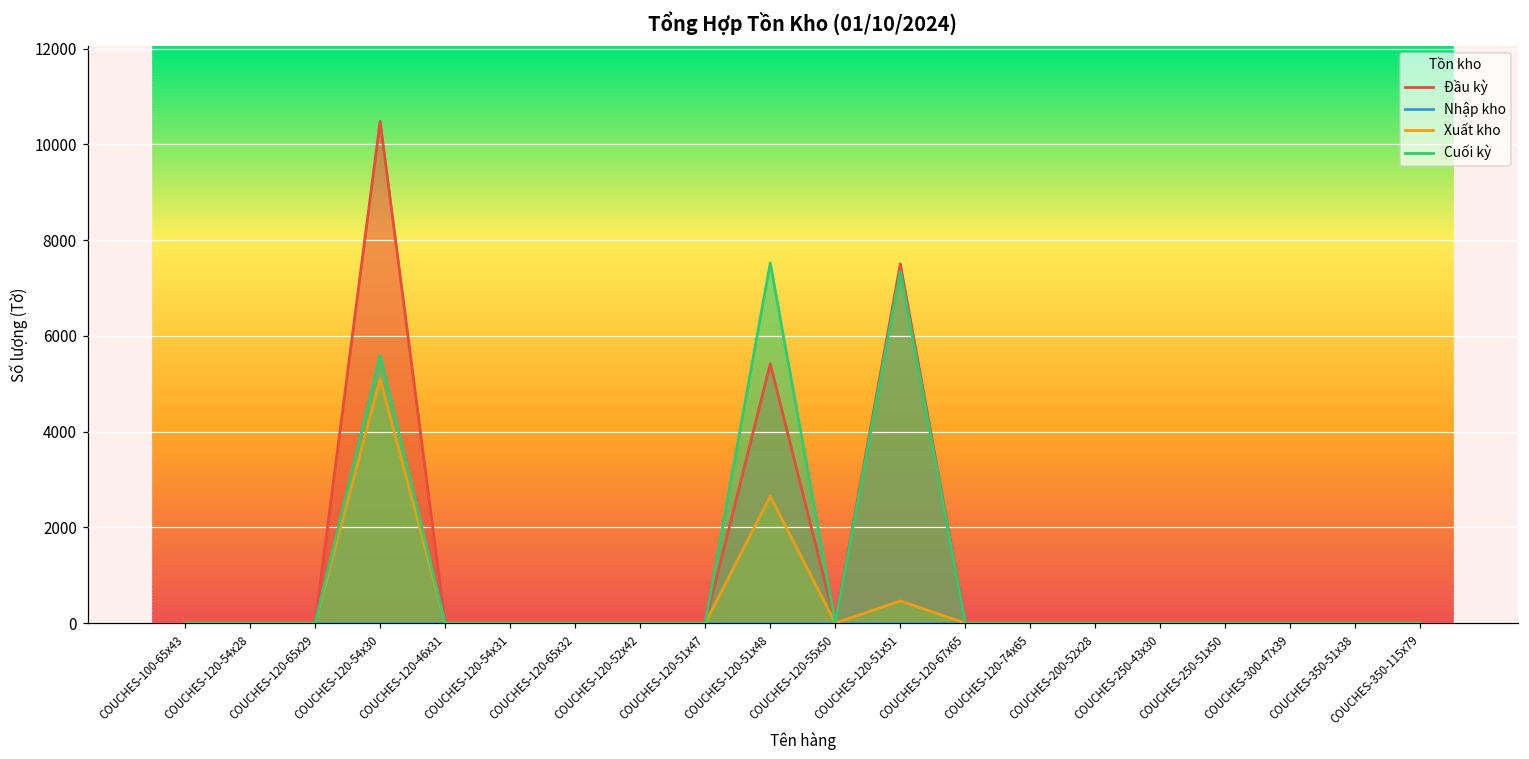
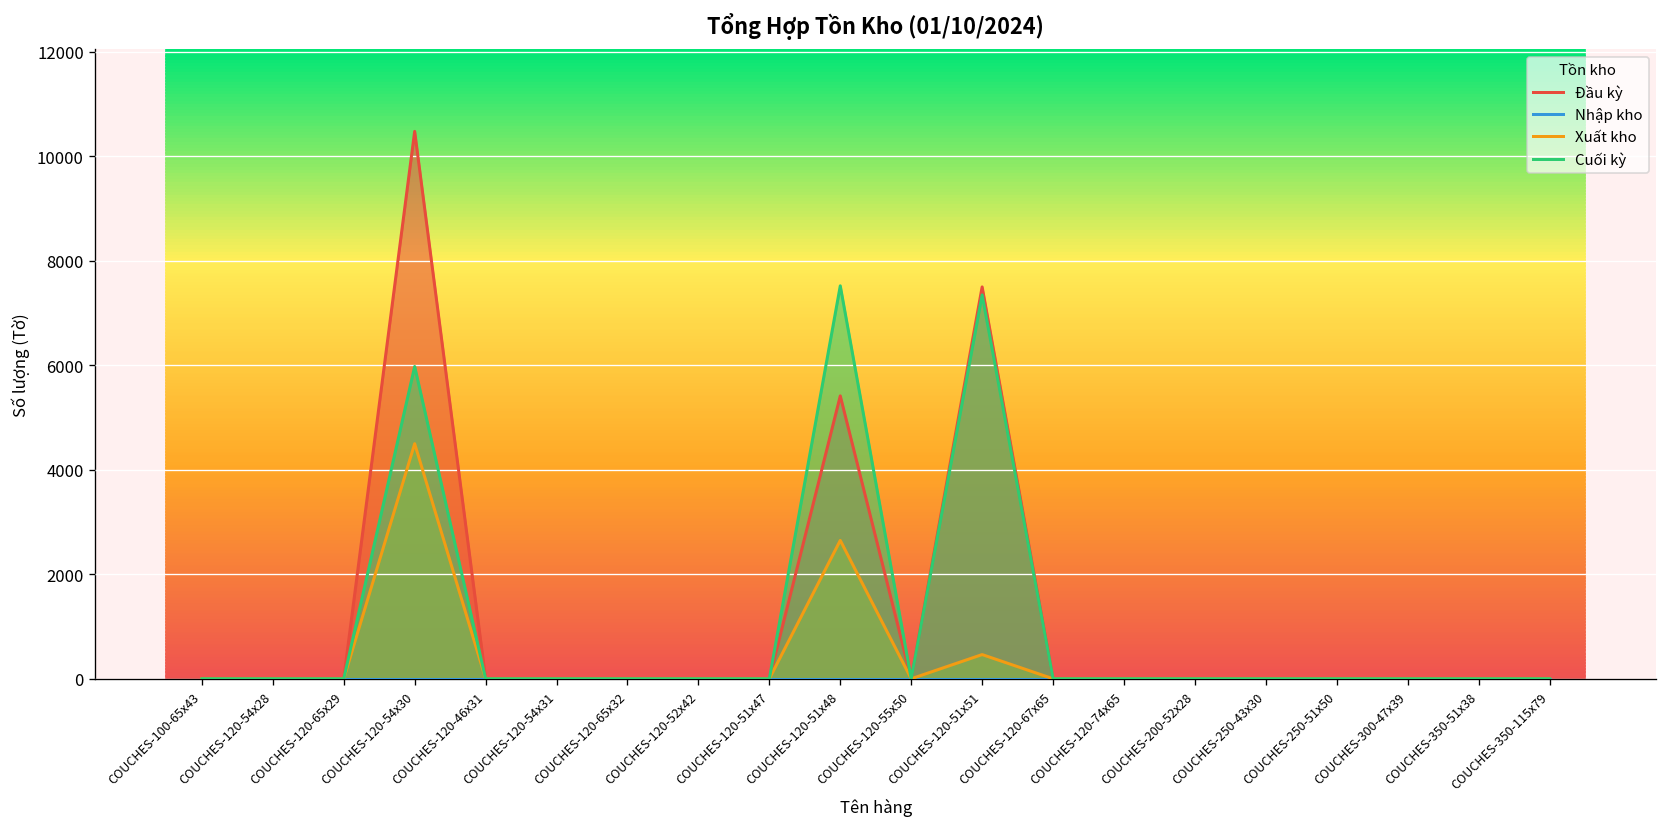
Xuất kho, COUCHES-120-54x30: 5100 -> 4500
Cuối kỳ, COUCHES-120-54x30: 5600 -> 6000
